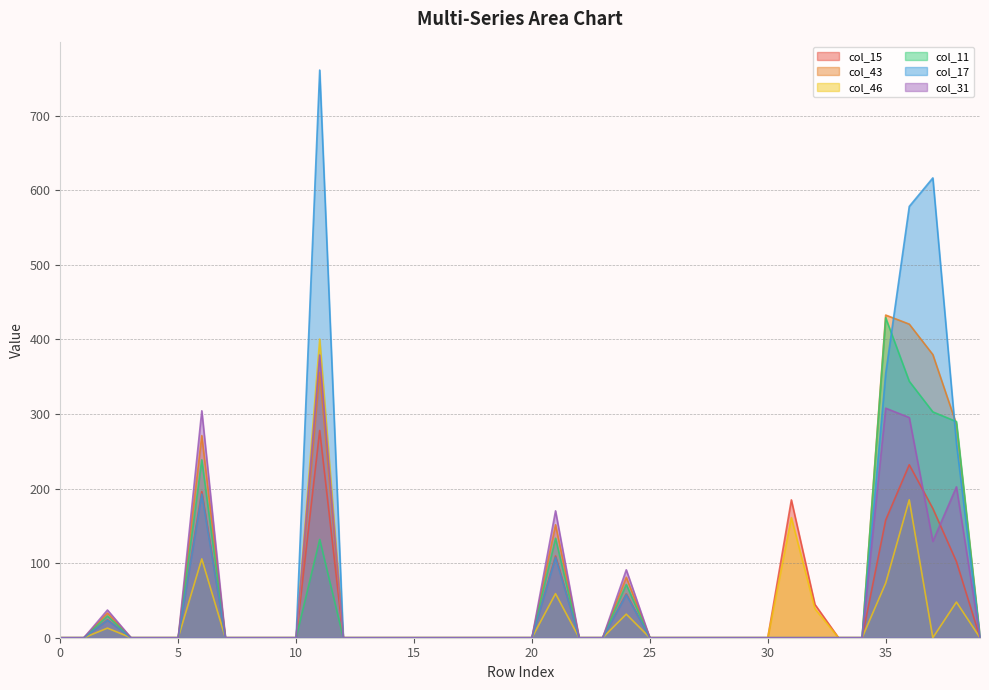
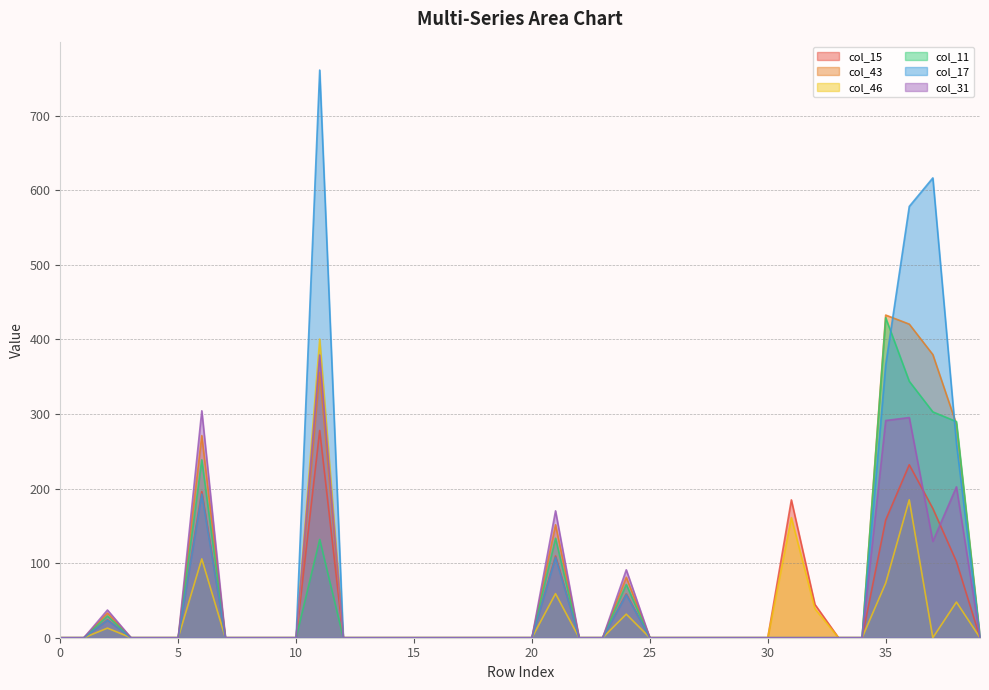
col_17, 35: 350 -> 370
col_31, 35: 310 -> 290
